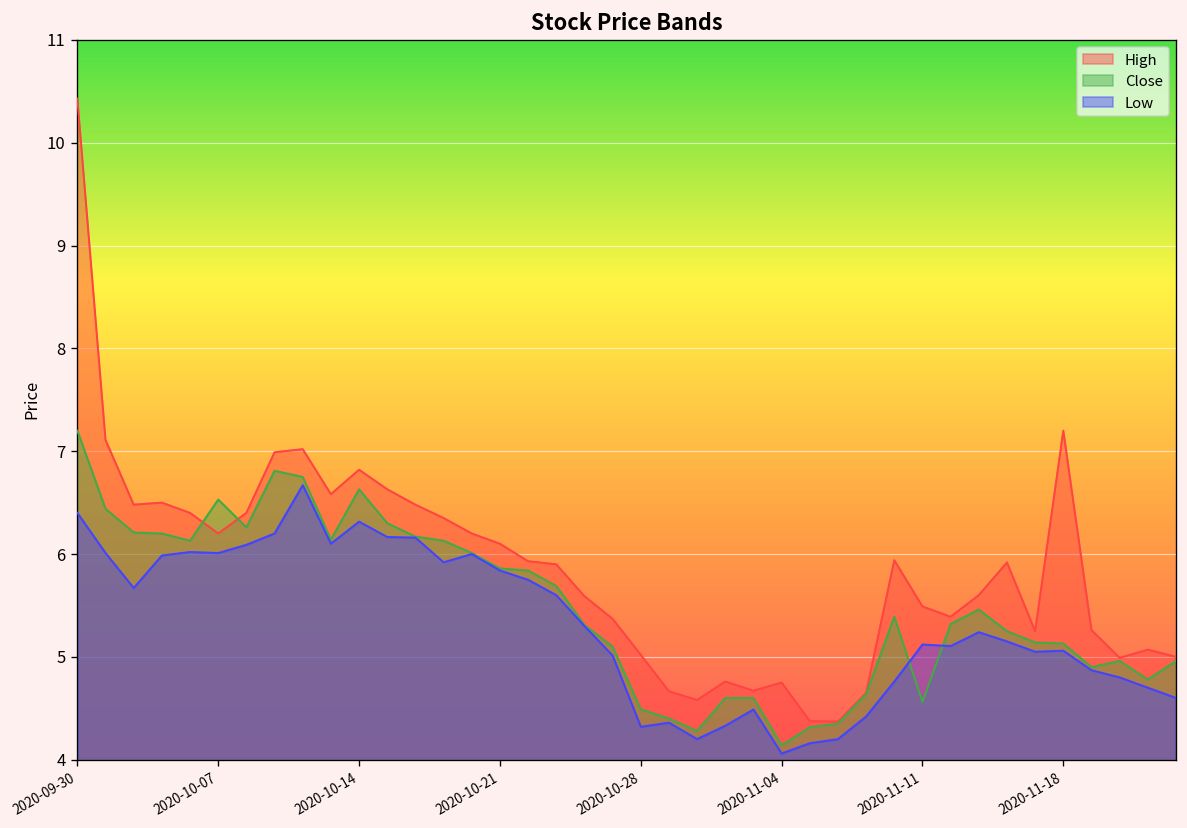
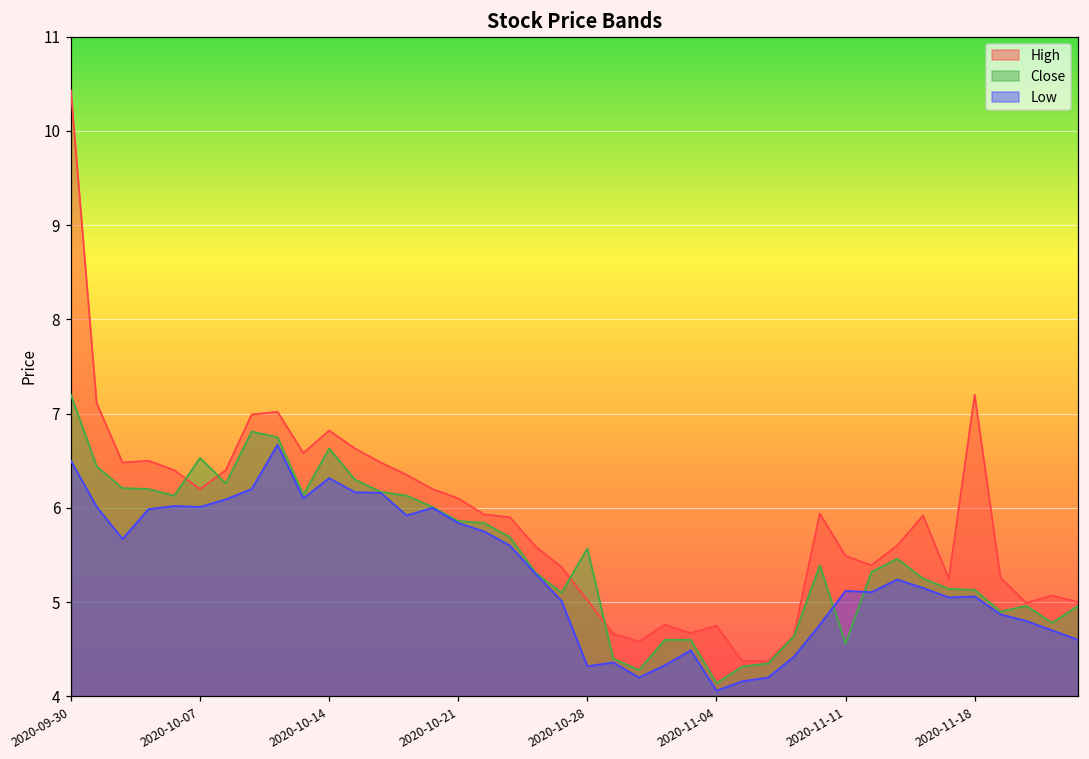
Low, 2020-09-30: 6.4 -> 6.5
Close, 2020-10-28: 4.5 -> 5.6
